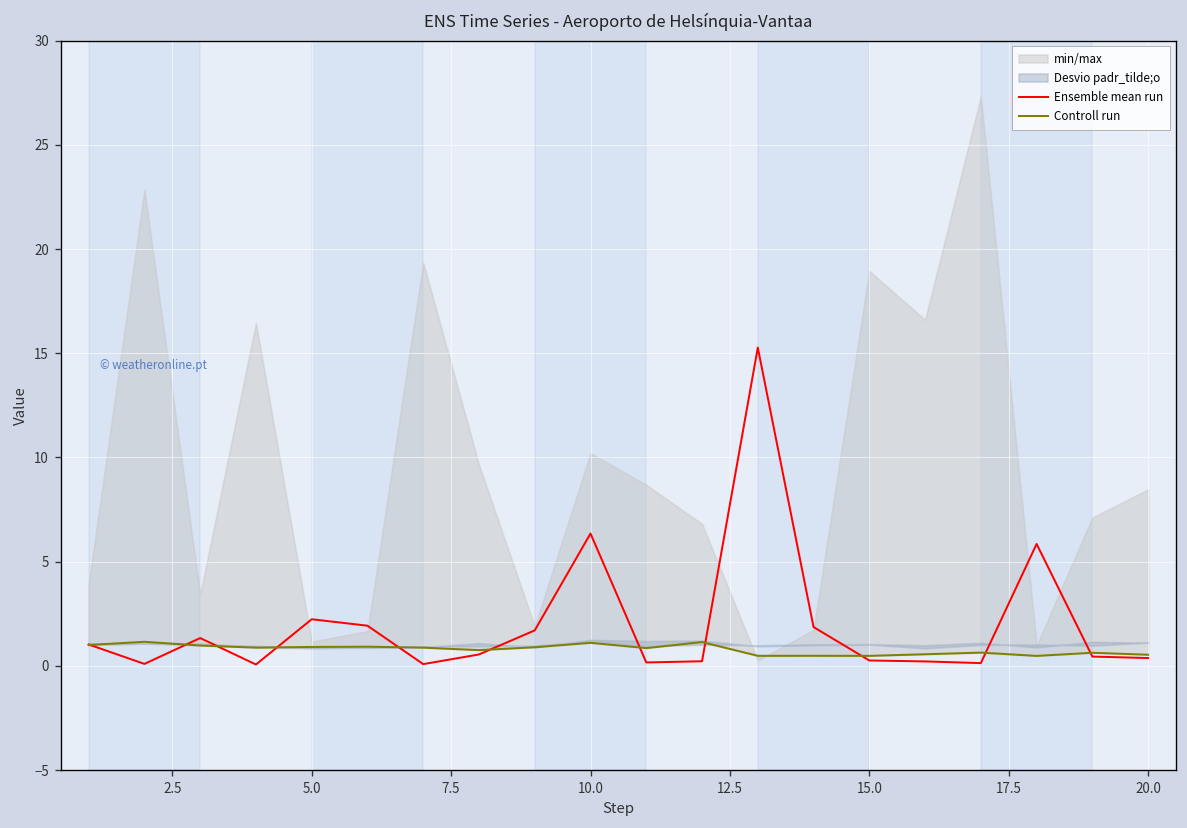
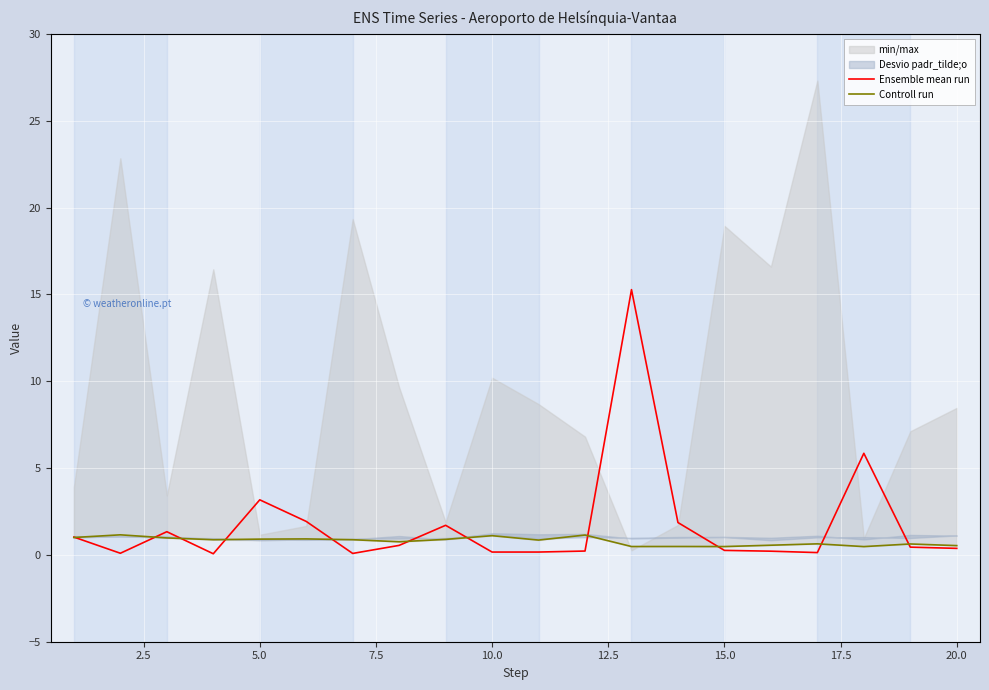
Ensemble mean run, 5.0: 2.2 -> 3.2
Ensemble mean run, 10.0: 6.3 -> 0.2
